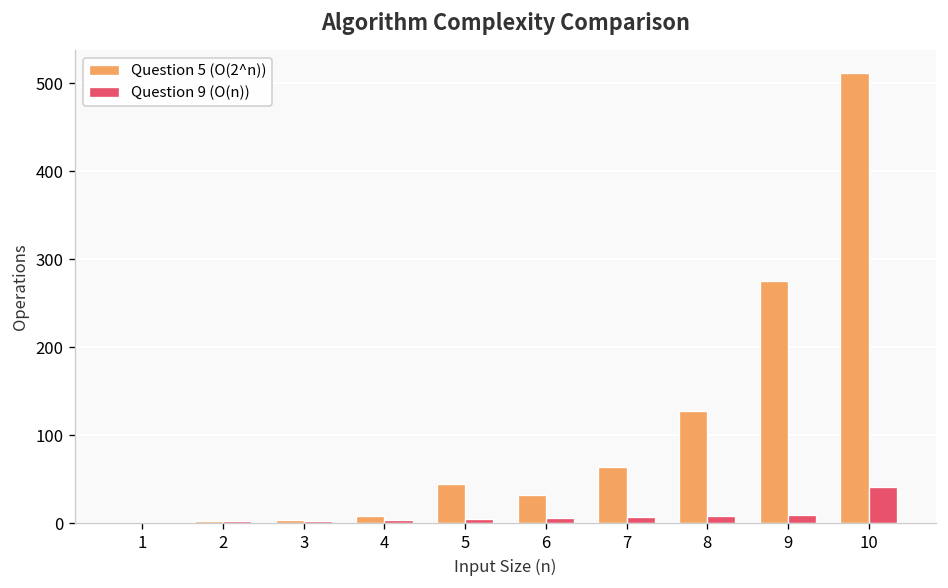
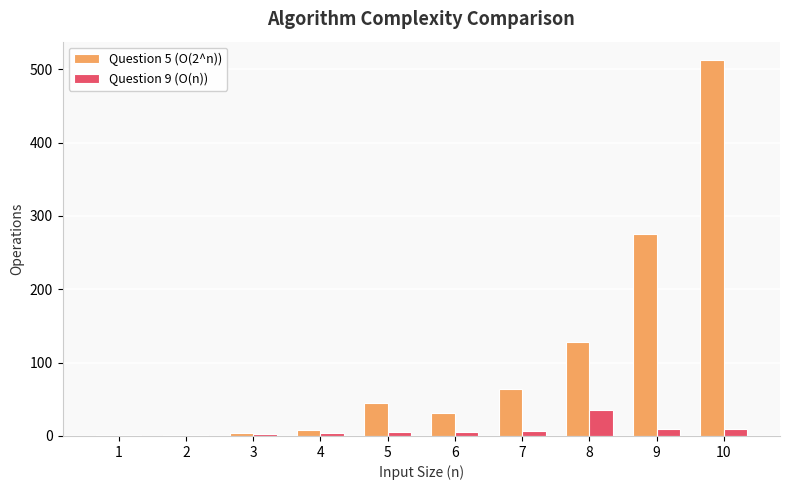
Question 9 (O(n)), 8: 10 -> 40
Question 9 (O(n)), 10: 40 -> 10
